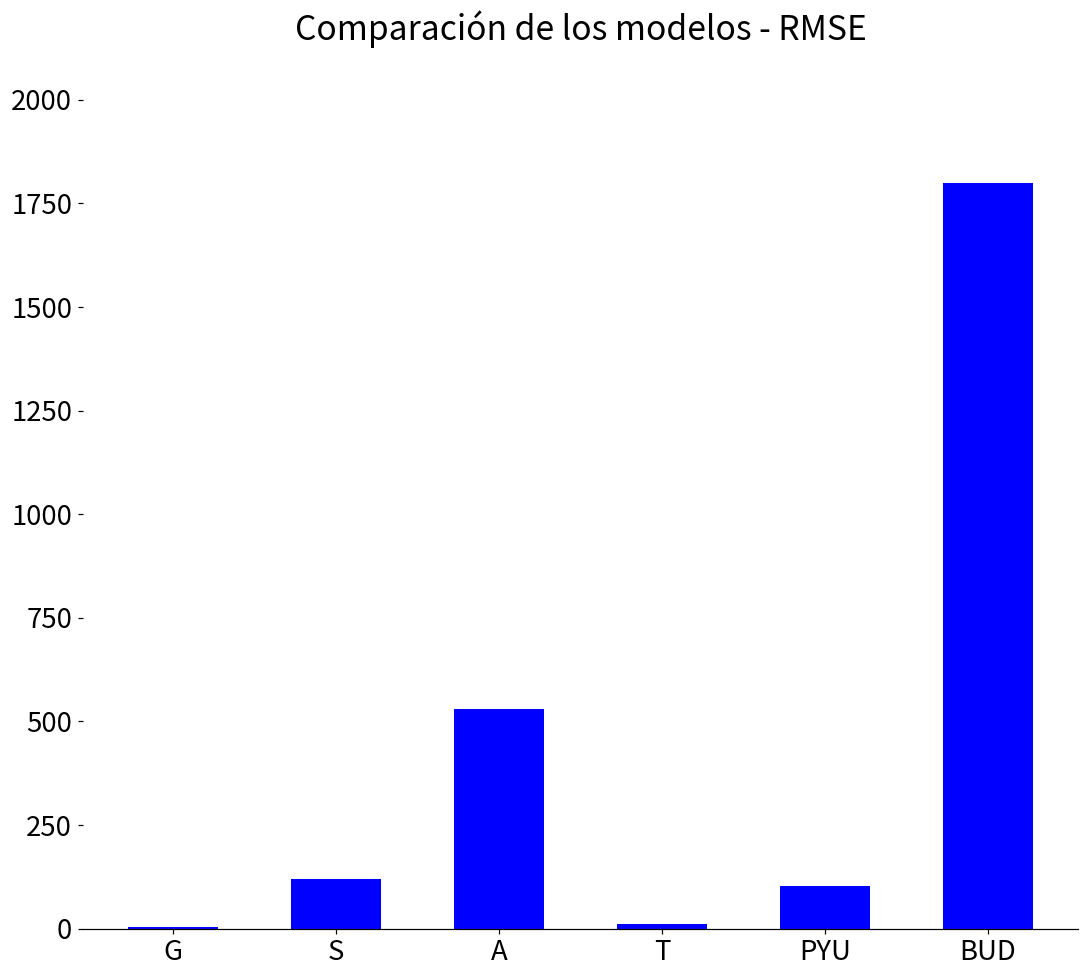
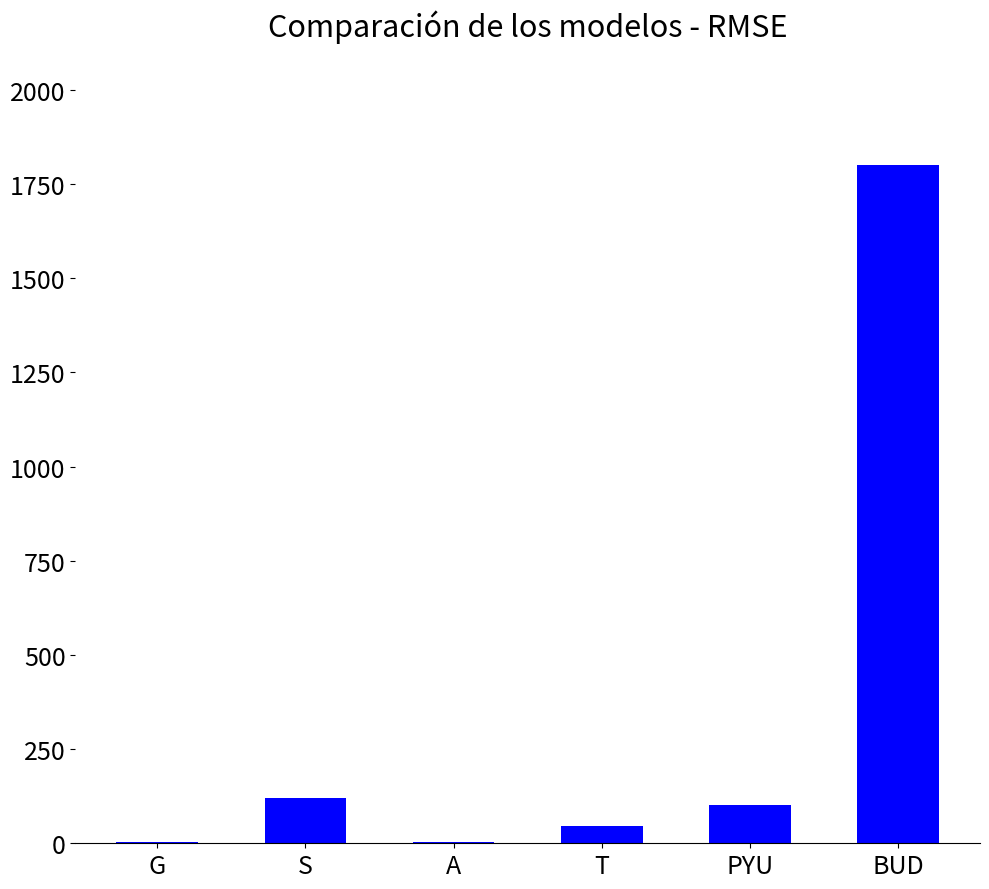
A: 530 -> 0
T: 10 -> 50
